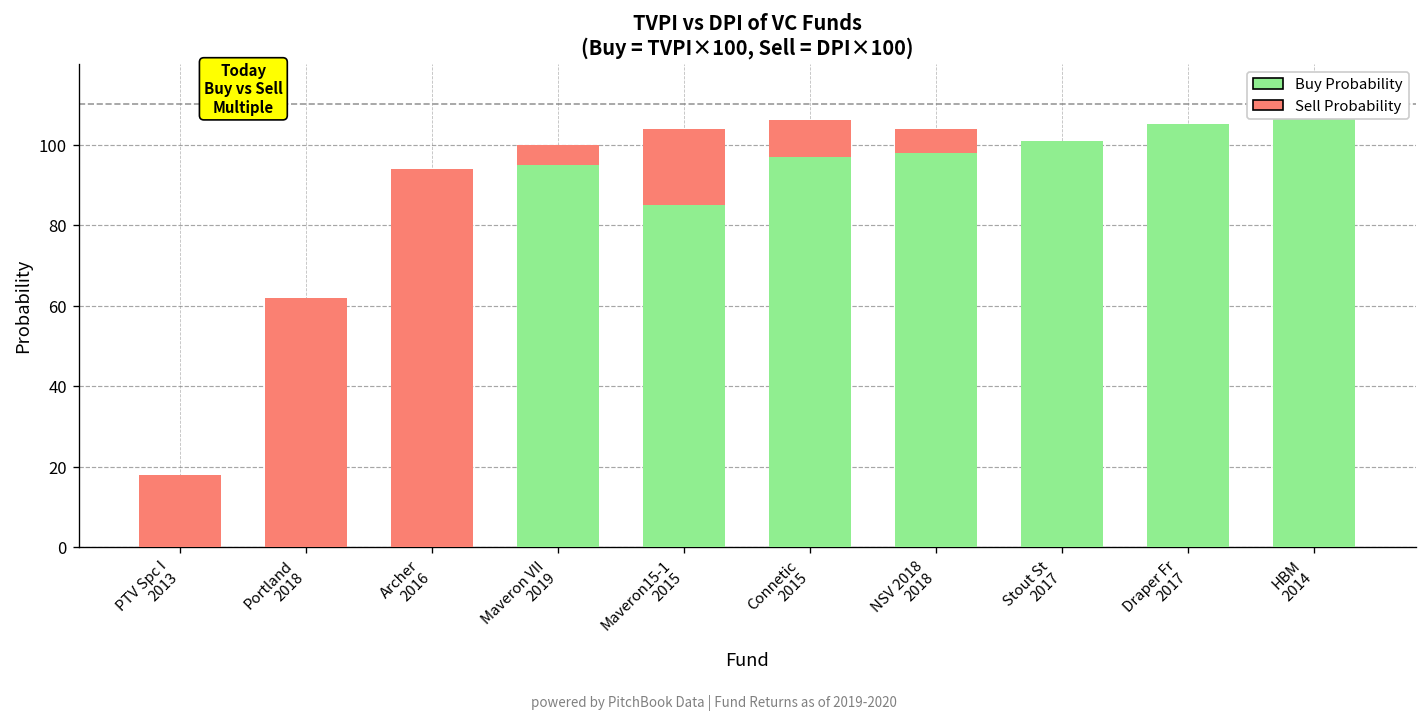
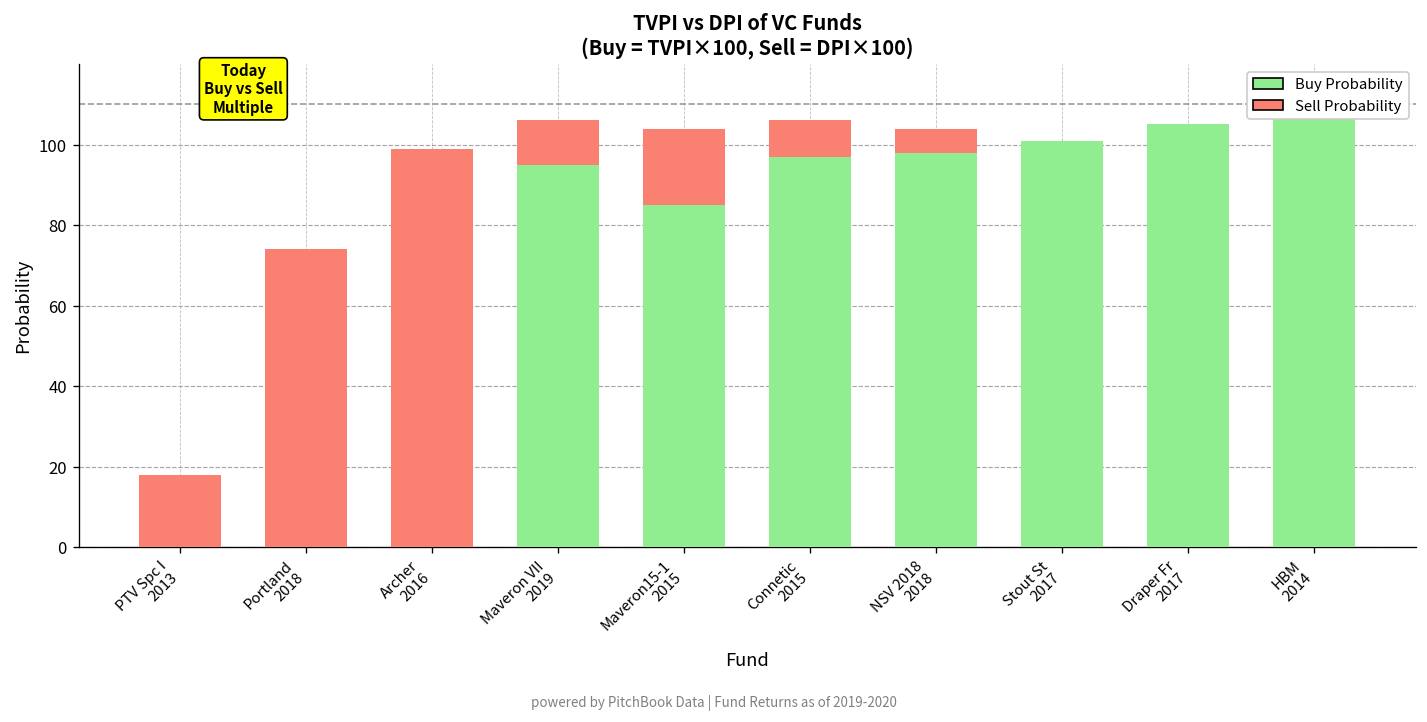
Sell Probability, Portland 2018: 62 -> 74
Sell Probability, Archer 2016: 94 -> 99
Sell Probability, Maveron VII 2019: 5 -> 11
